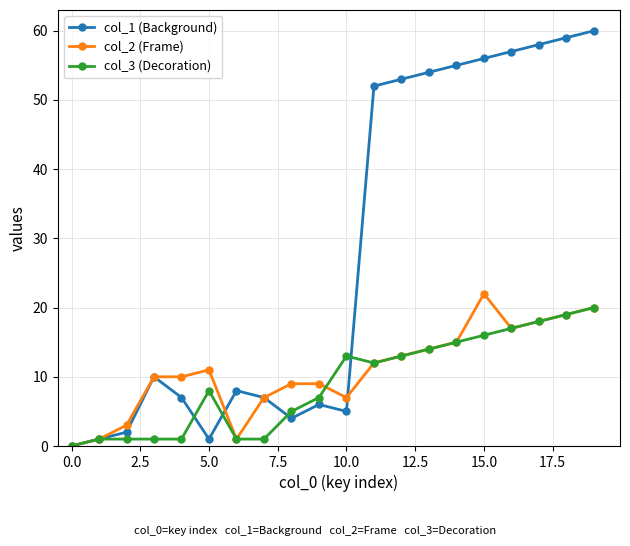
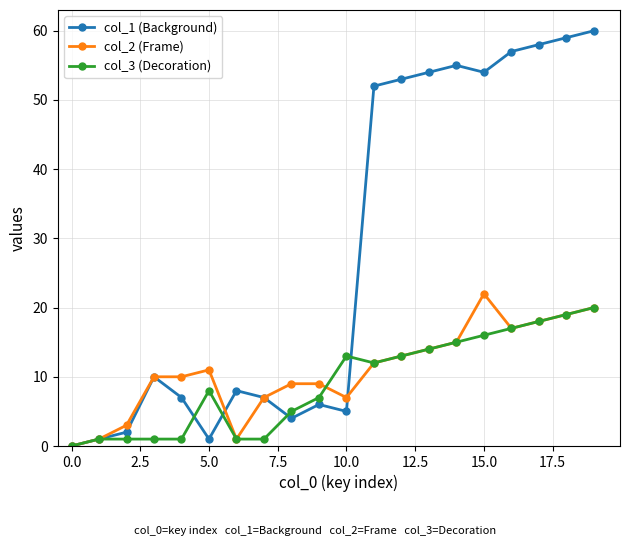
col_1 (Background), 15.0: 56 -> 54
